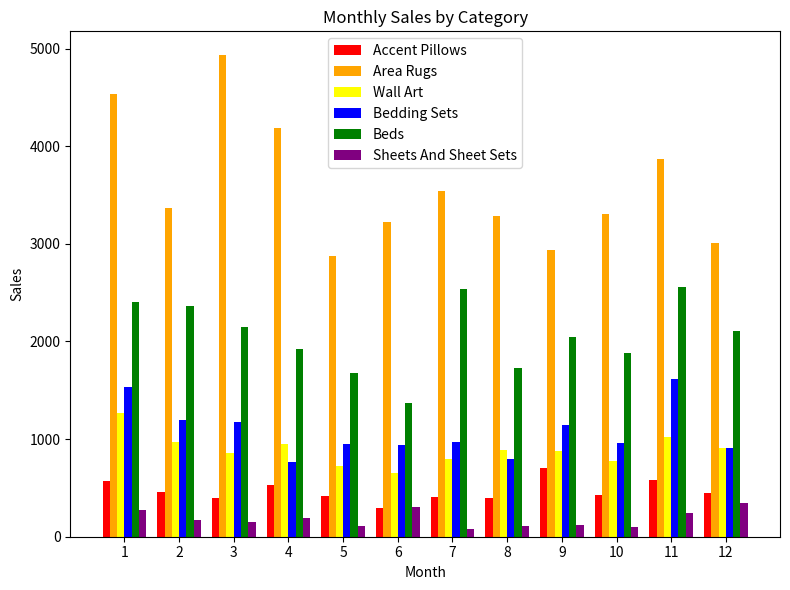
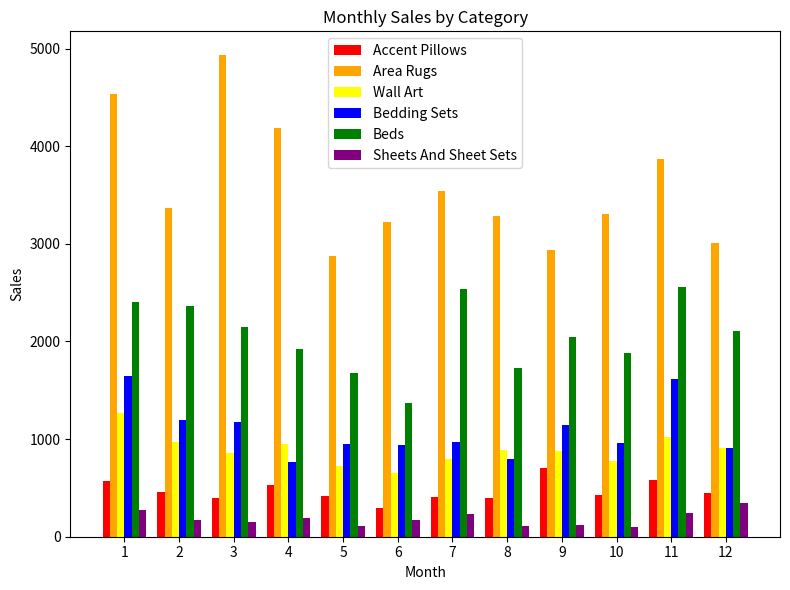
Bedding Sets, 1: 1500 -> 1600
Sheets And Sheet Sets, 6: 300 -> 200
Sheets And Sheet Sets, 7: 100 -> 200
